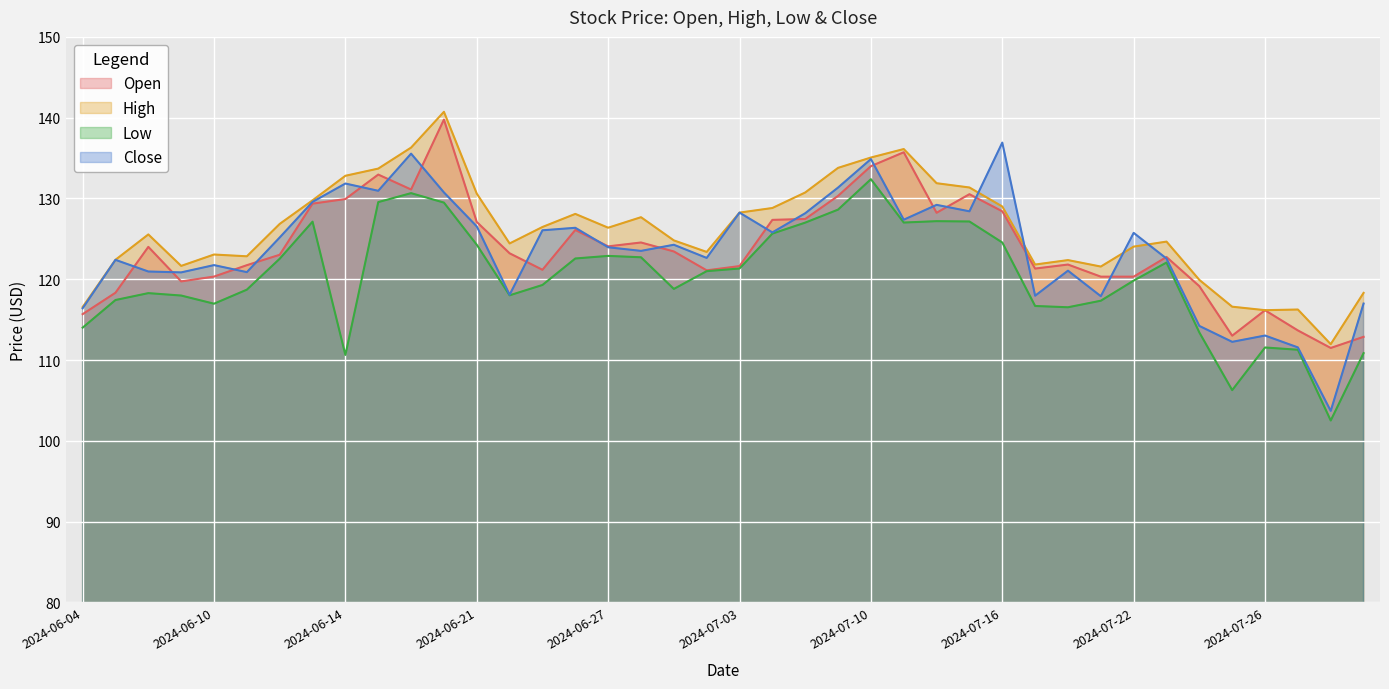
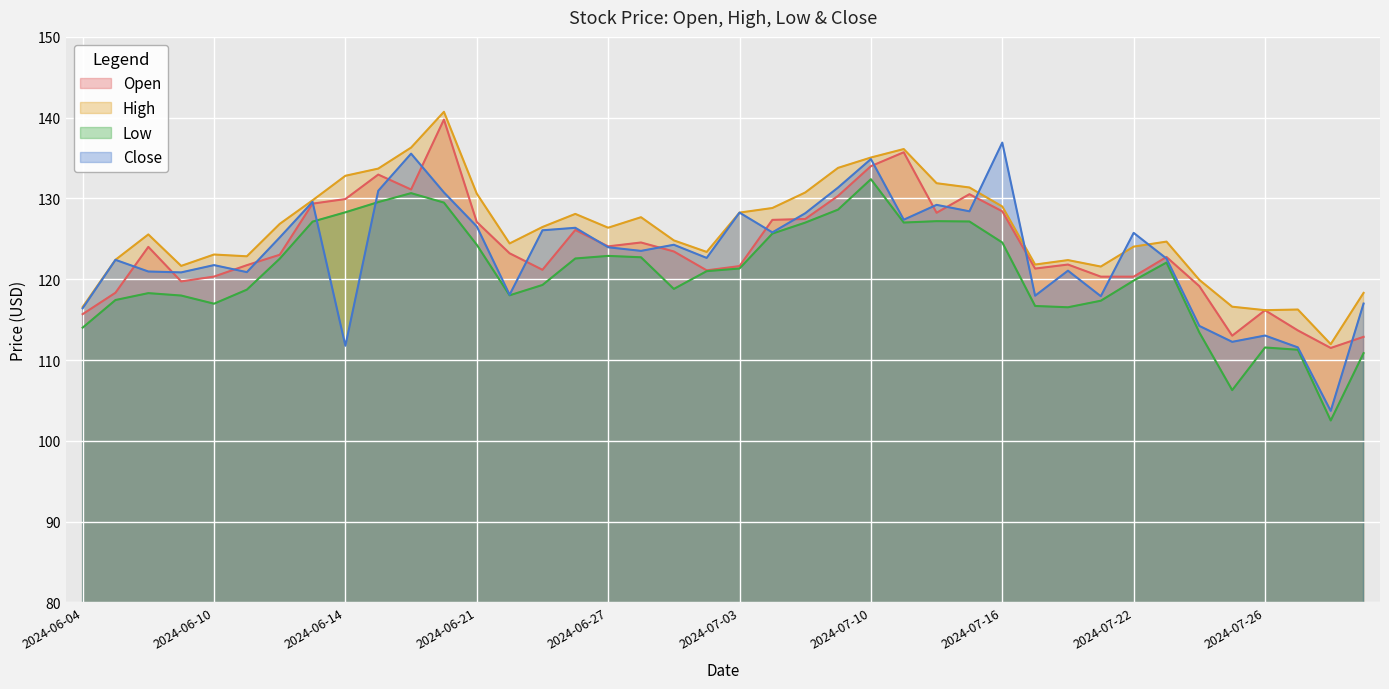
Low, 2024-06-14: 111 -> 128
Close, 2024-06-14: 132 -> 112
